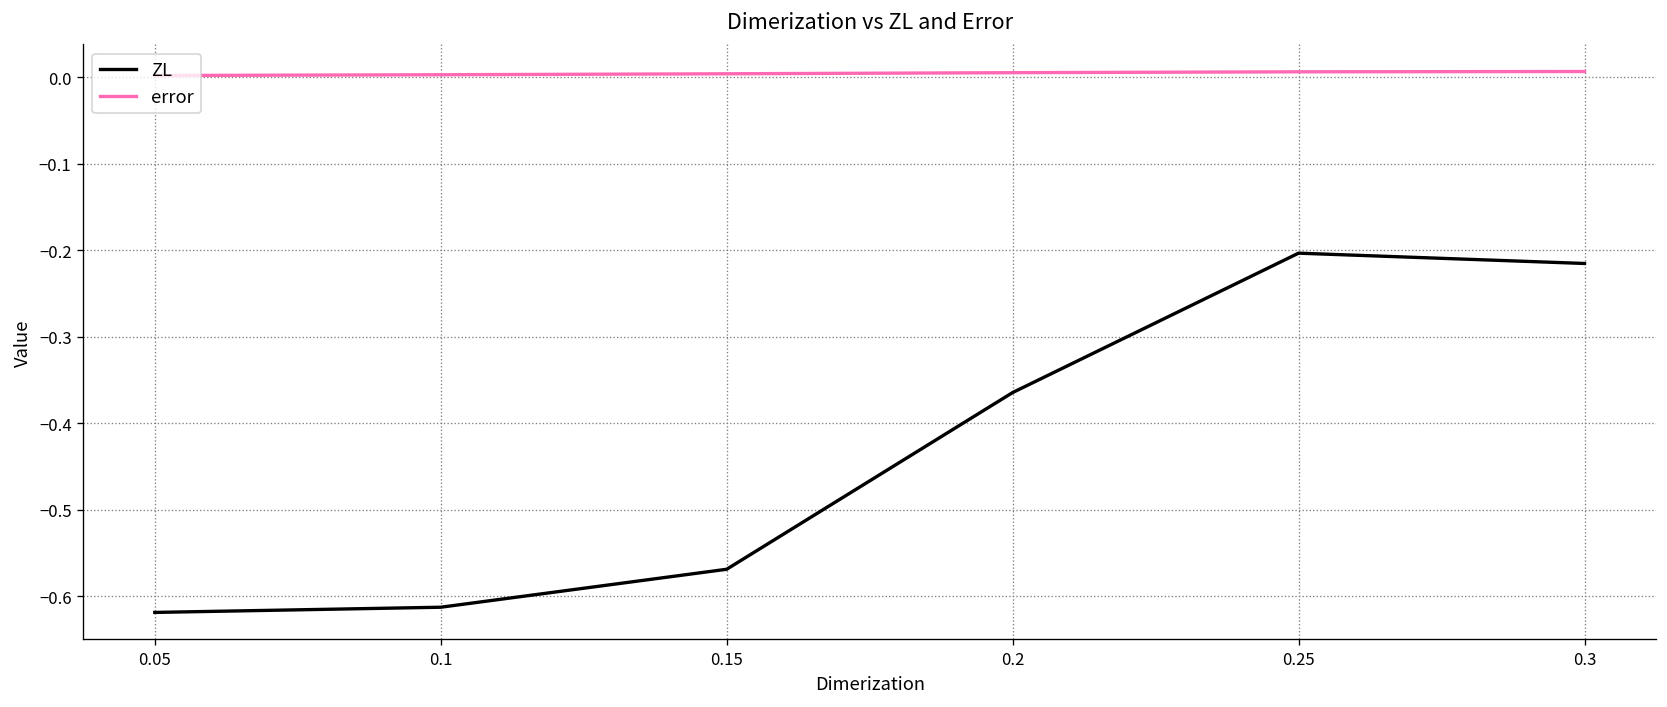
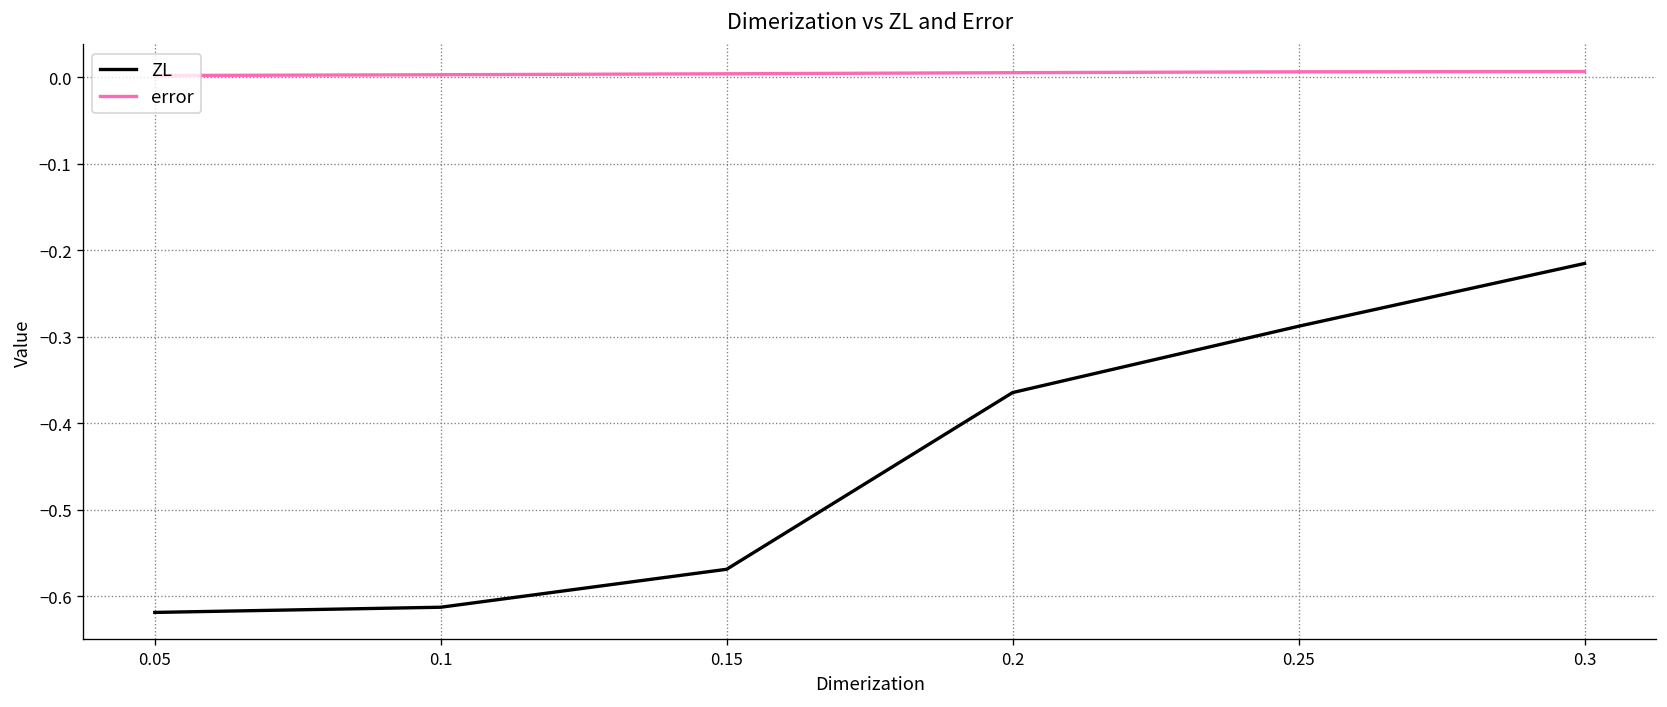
ZL, 0.25: -0.20 -> -0.29
